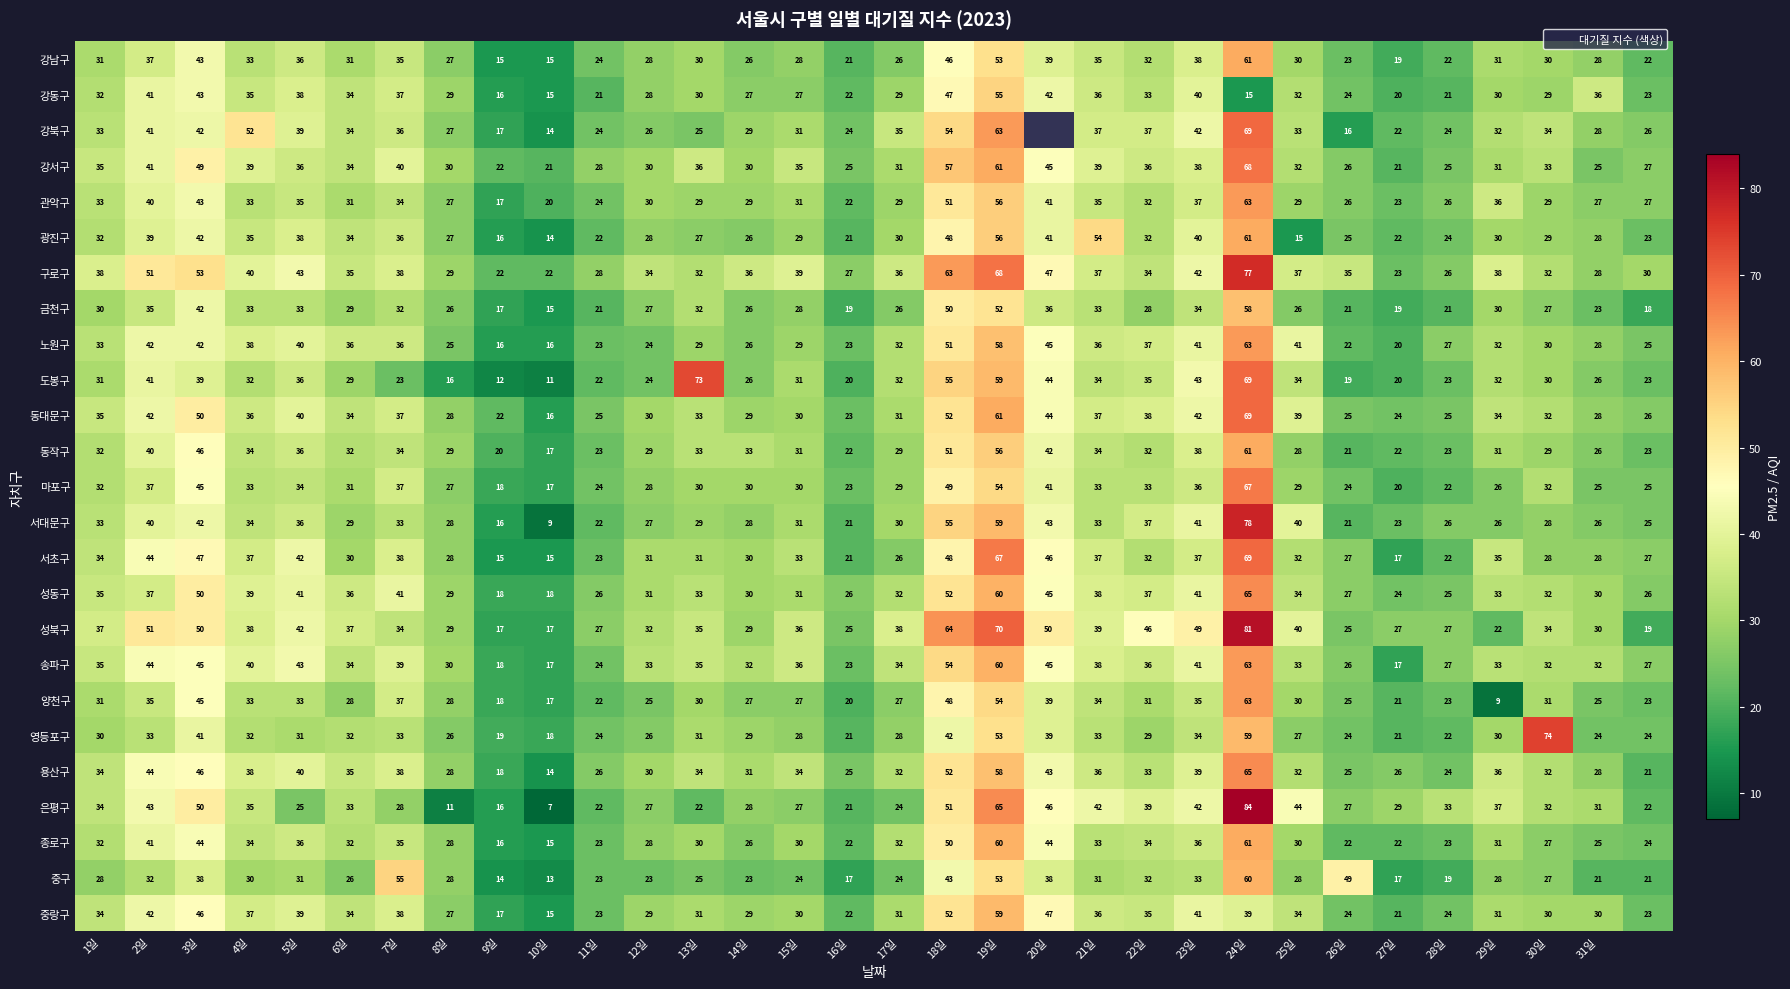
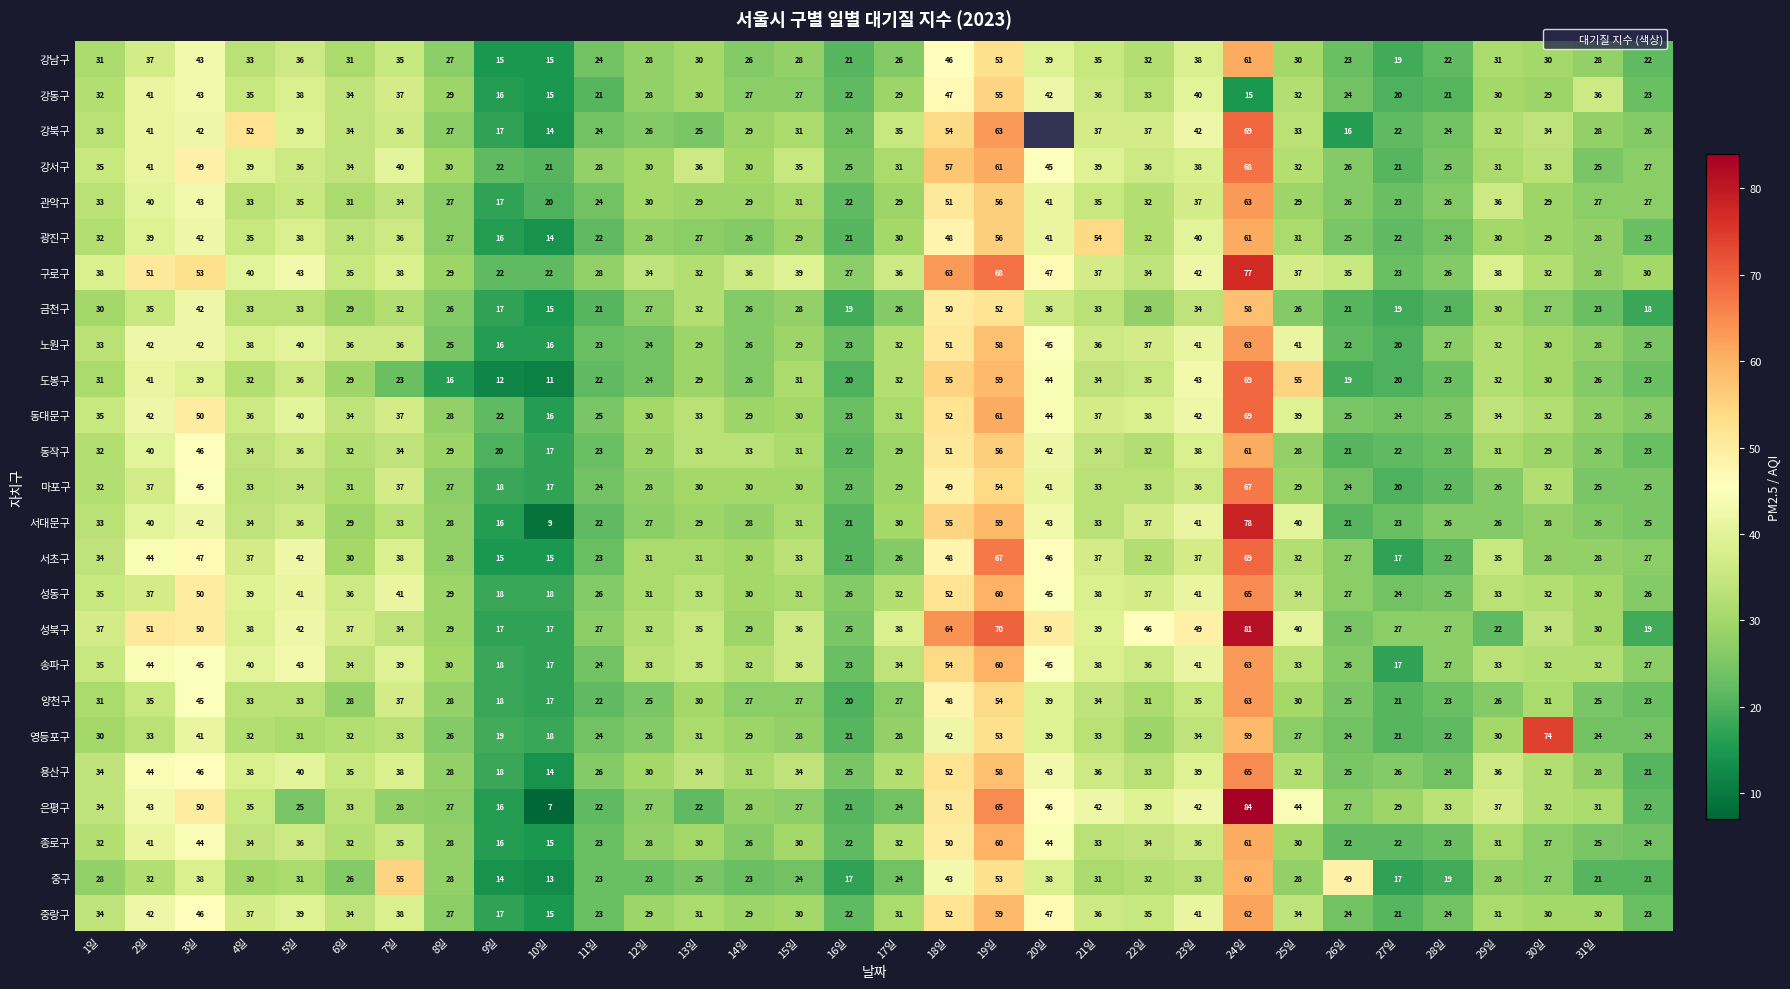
광진구, 25일: 15 -> 31
도봉구, 13일: 73 -> 29
도봉구, 25일: 34 -> 55
양천구, 29일: 9 -> 26
은평구, 8일: 11 -> 27
중랑구, 24일: 39 -> 62
